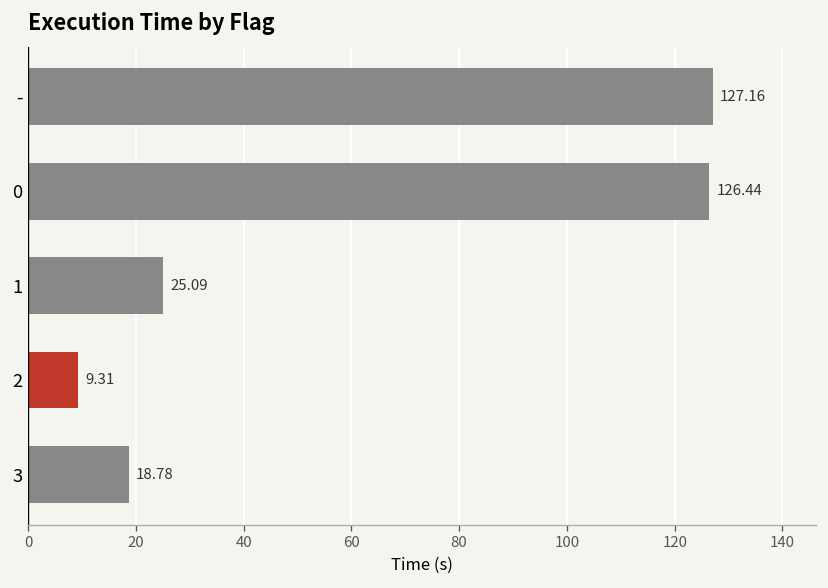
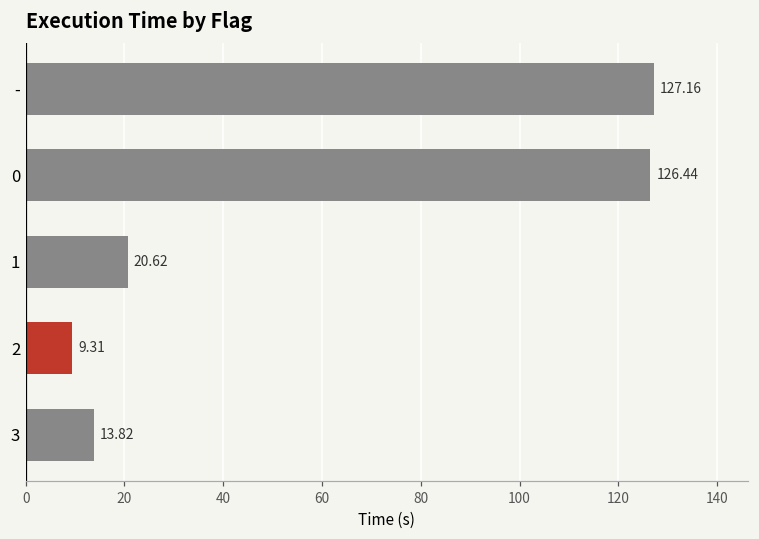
1: 25.09 -> 20.62
3: 18.78 -> 13.82
